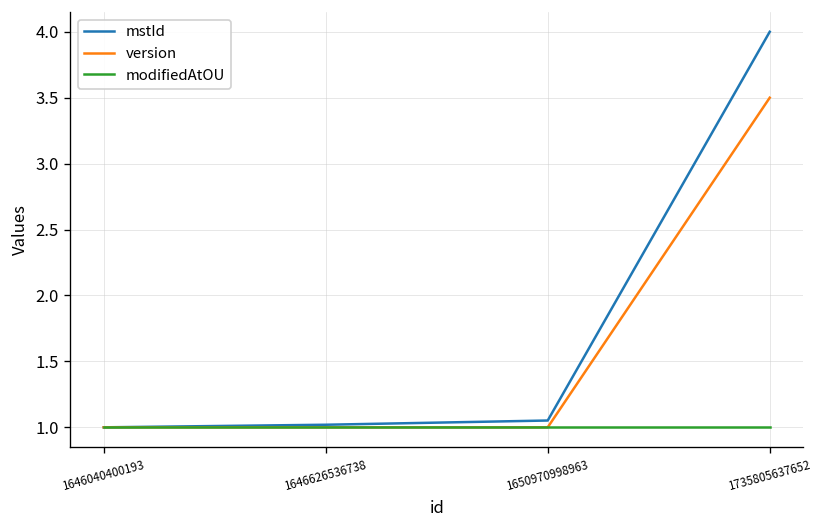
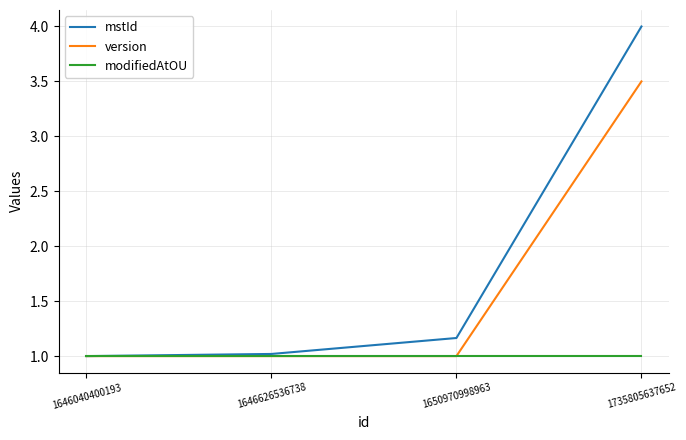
mstId, 1650970998963: 1.05 -> 1.16
